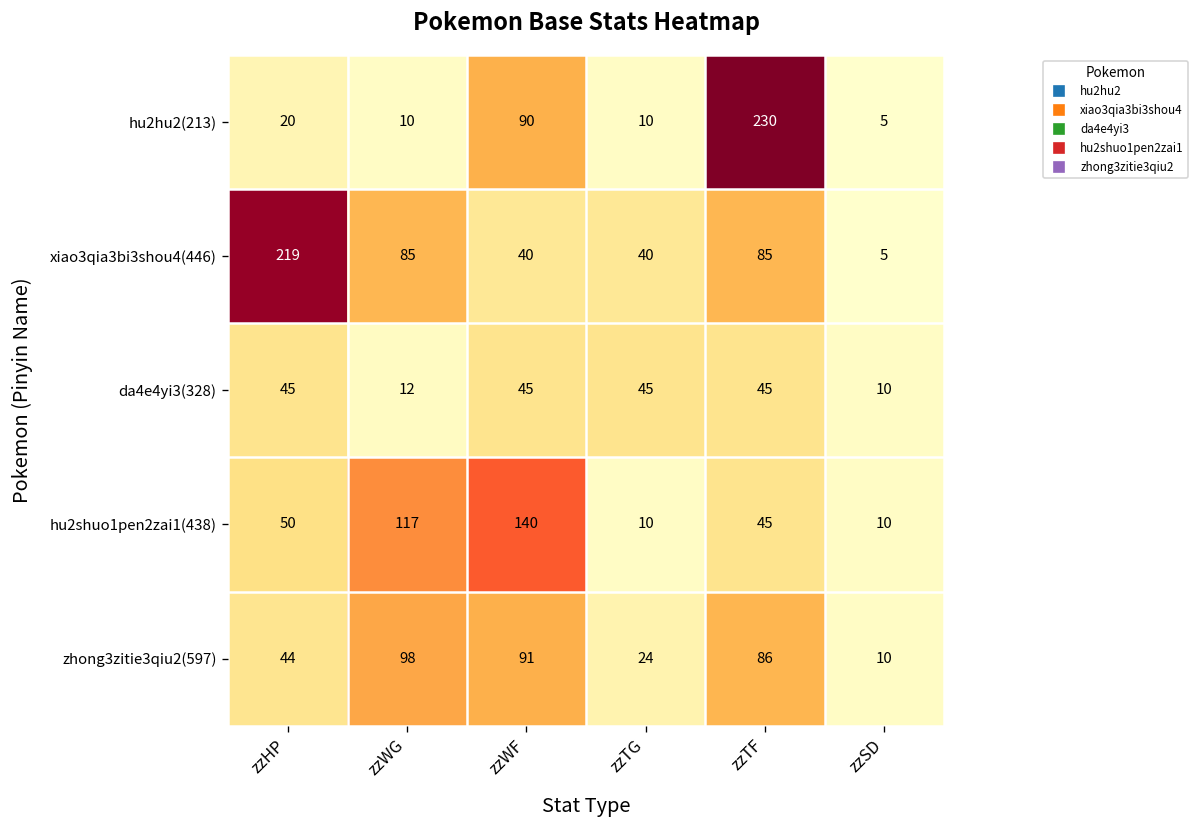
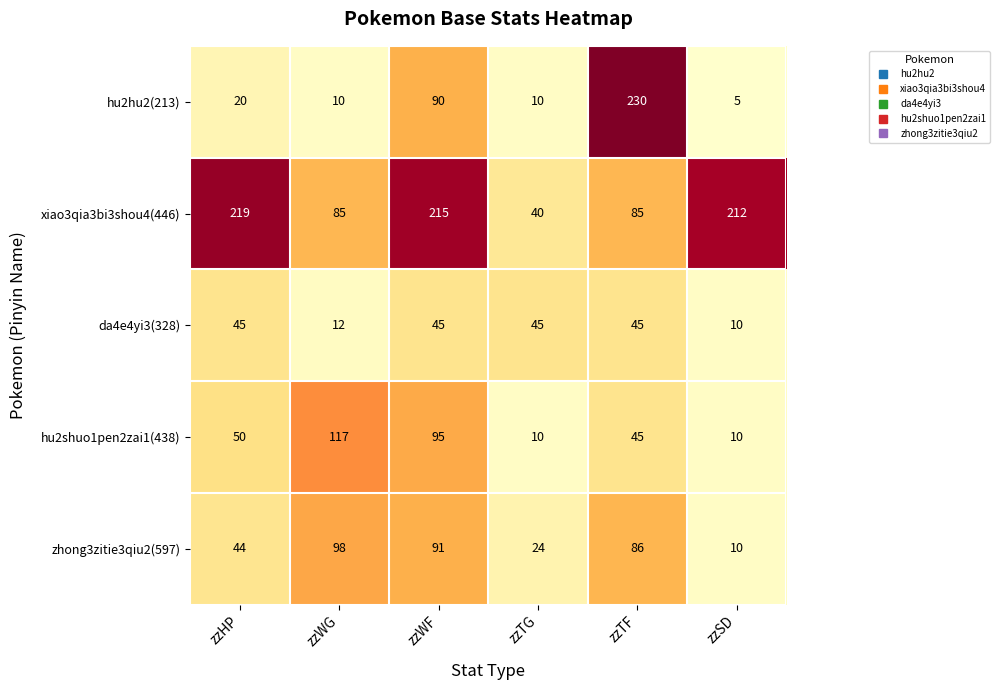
xiao3qia3bi3shou4(446), zzWF: 40 -> 215
xiao3qia3bi3shou4(446), zzSD: 5 -> 212
hu2shuo1pen2zai1(438), zzWF: 140 -> 95
